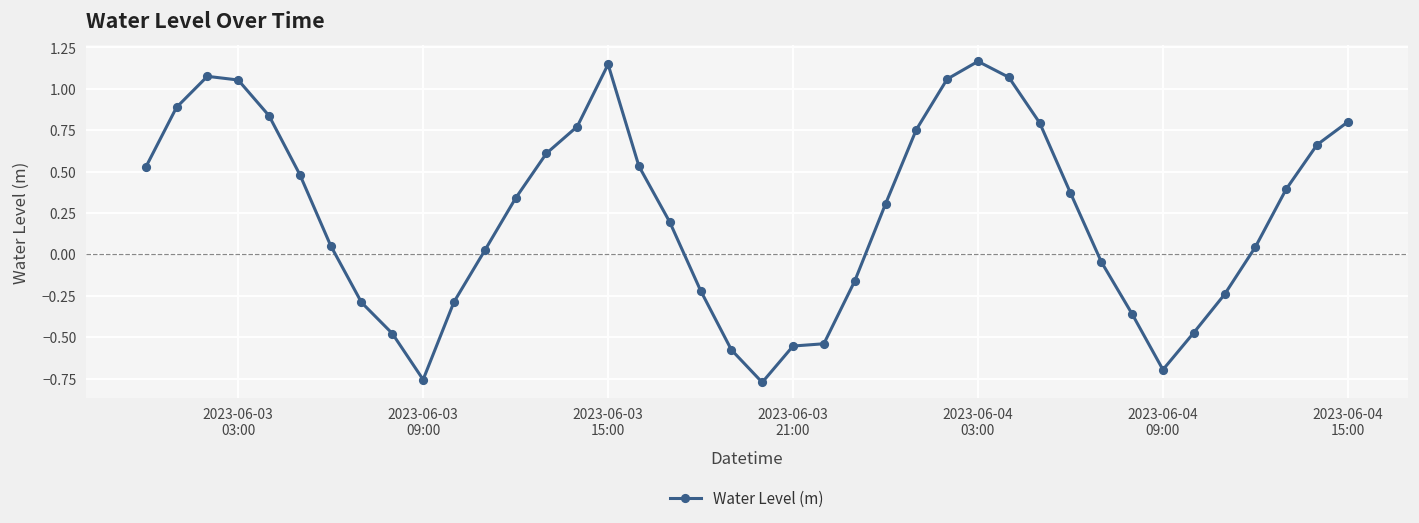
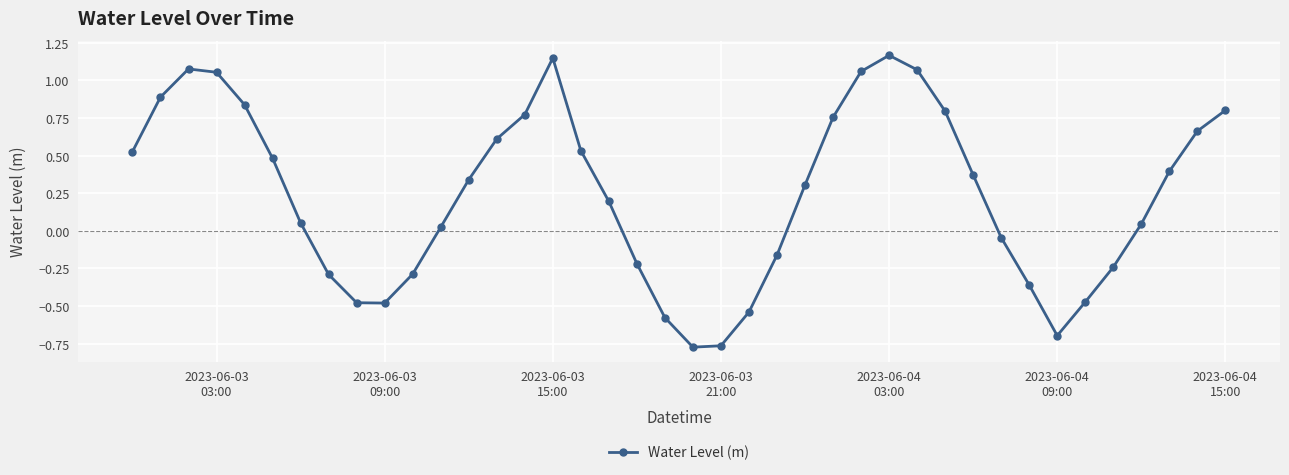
2023-06-03 09:00: -0.76 -> -0.48
2023-06-03 21:00: -0.55 -> -0.76
